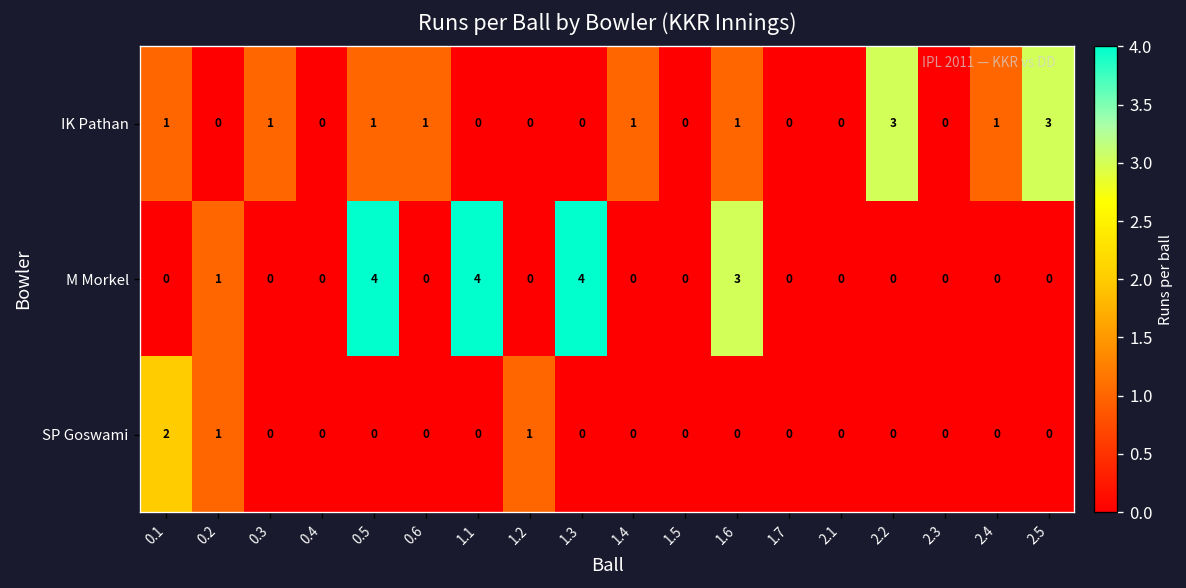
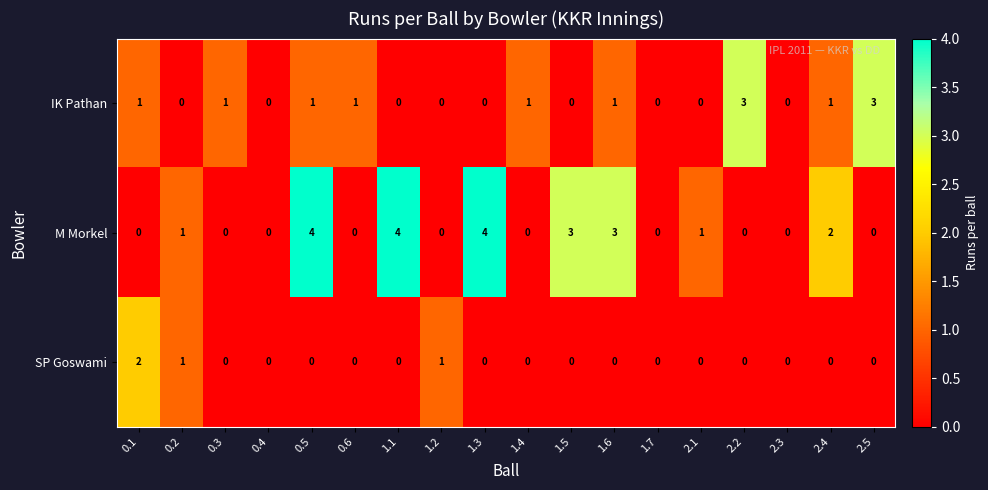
M Morkel, 1.5: 0 -> 3
M Morkel, 2.1: 0 -> 1
M Morkel, 2.4: 0 -> 2
